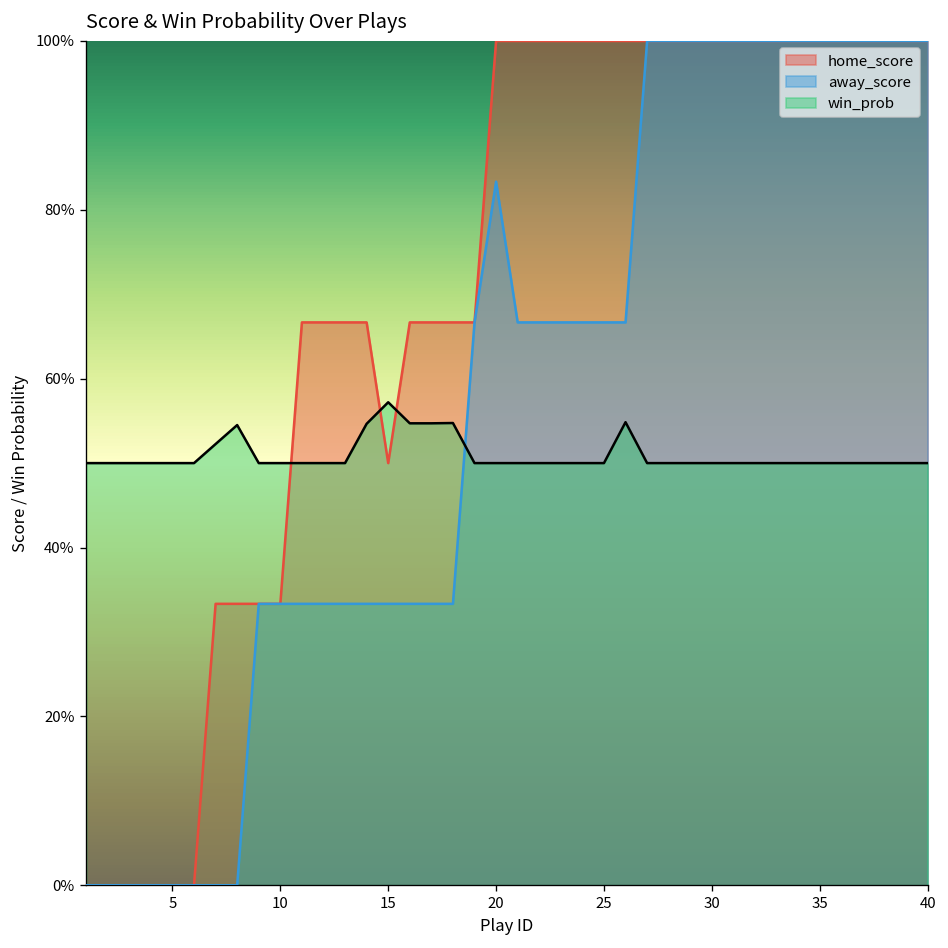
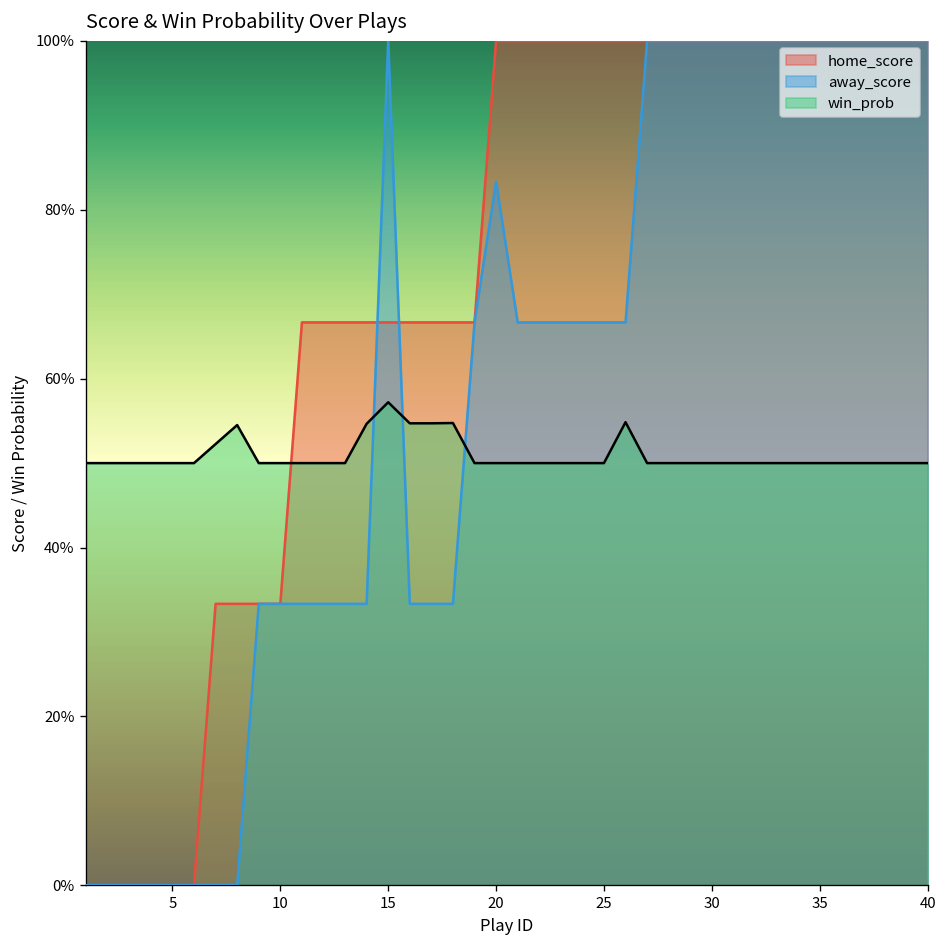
home_score, 15: 50% -> 67%
away_score, 15: 33% -> 100%
